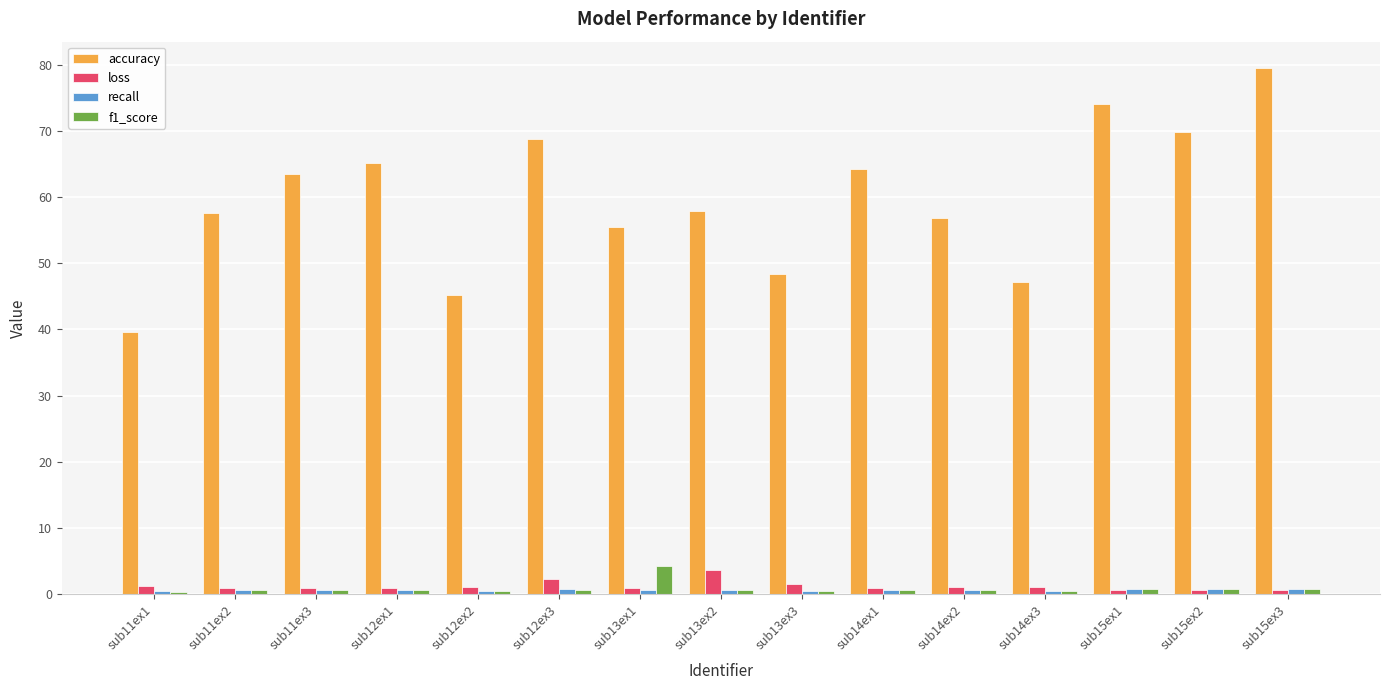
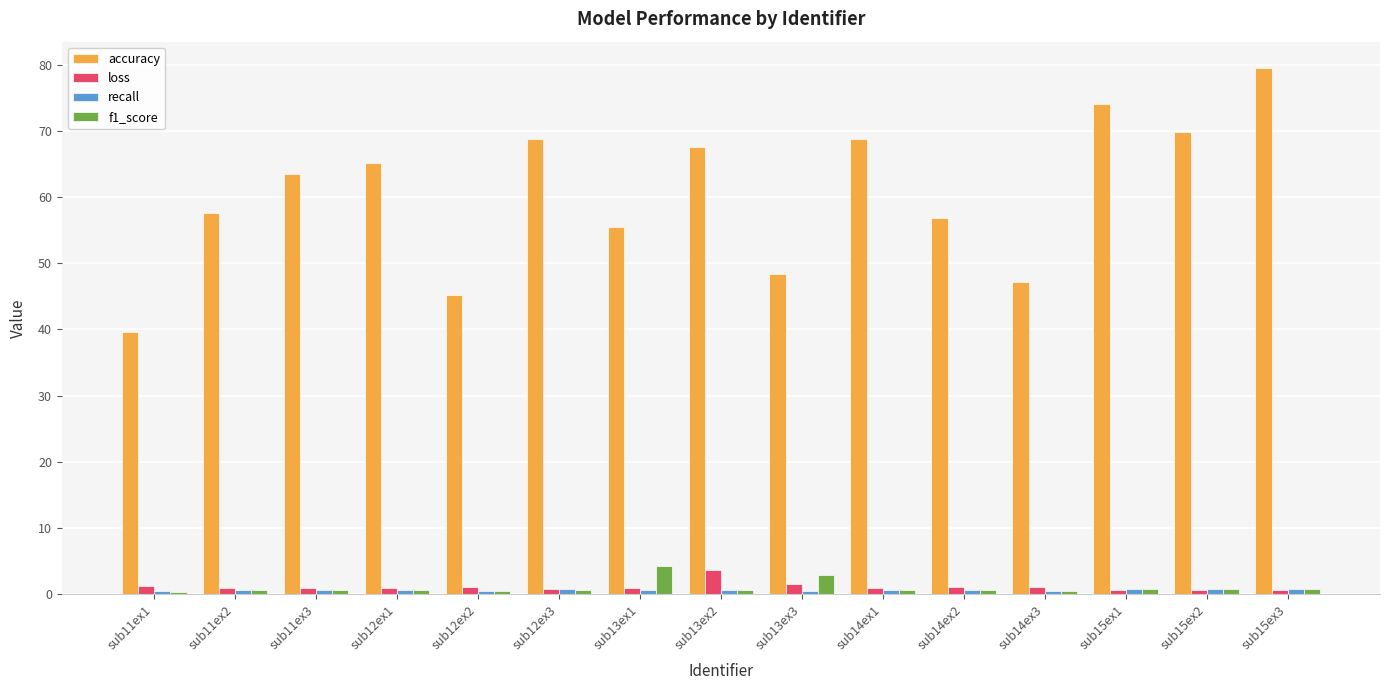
loss, sub12ex3: 2 -> 1
accuracy, sub13ex2: 58 -> 68
f1_score, sub13ex3: 0 -> 3
accuracy, sub14ex1: 64 -> 69
